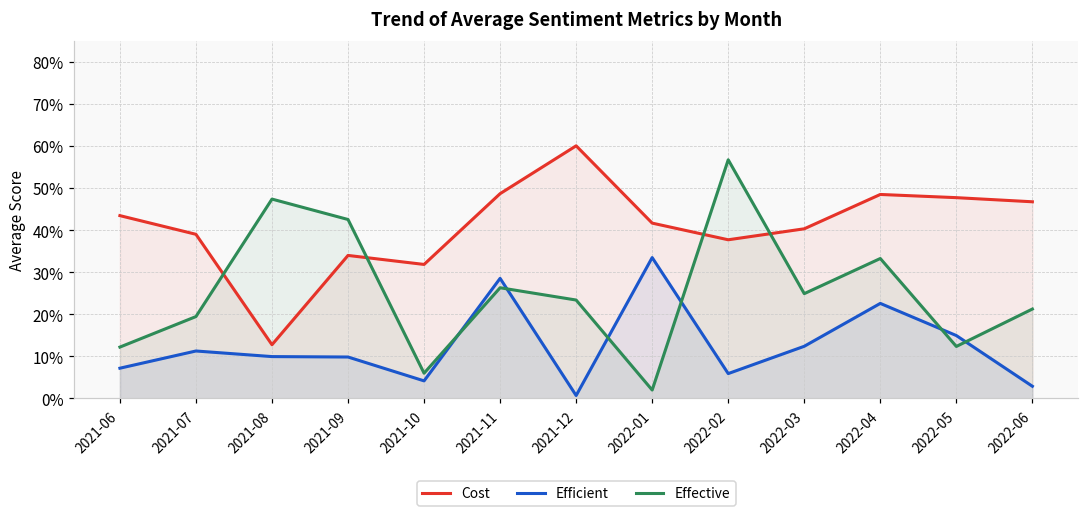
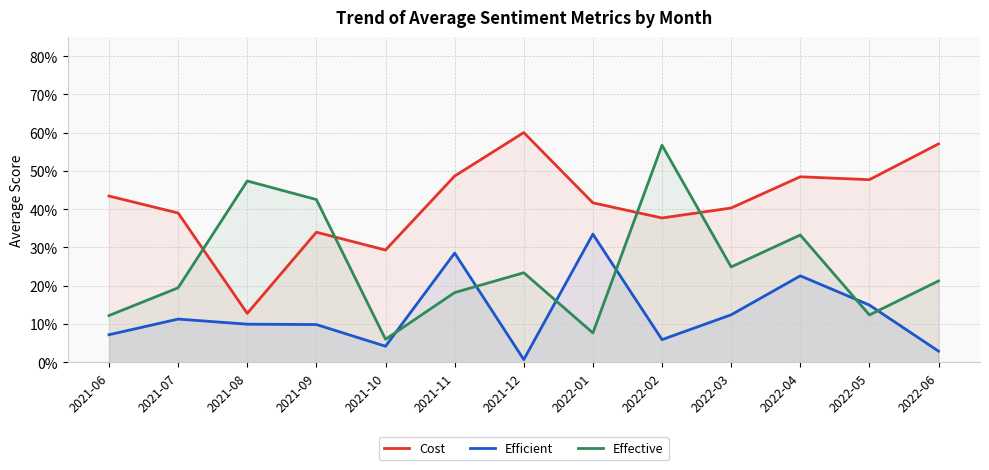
Cost, 2021-10: 32% -> 29%
Effective, 2021-11: 26% -> 18%
Effective, 2022-01: 2% -> 8%
Cost, 2022-06: 47% -> 57%
